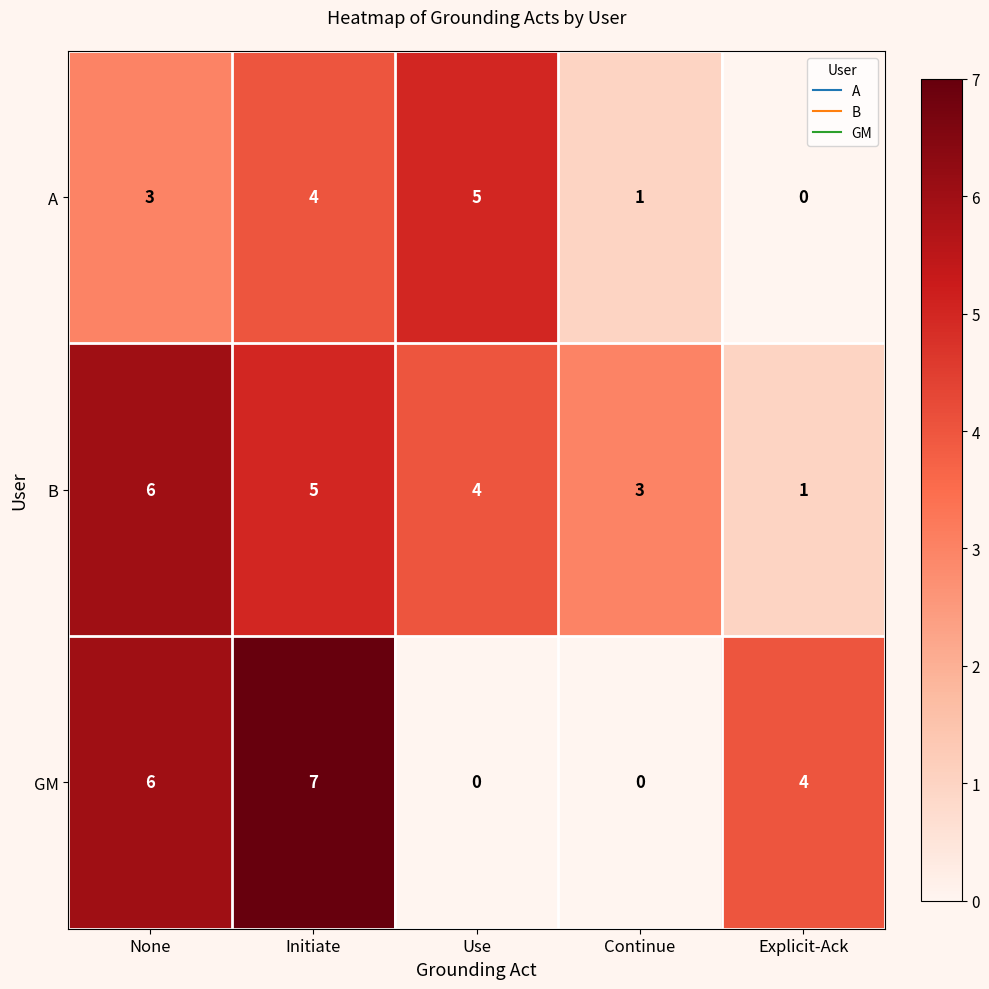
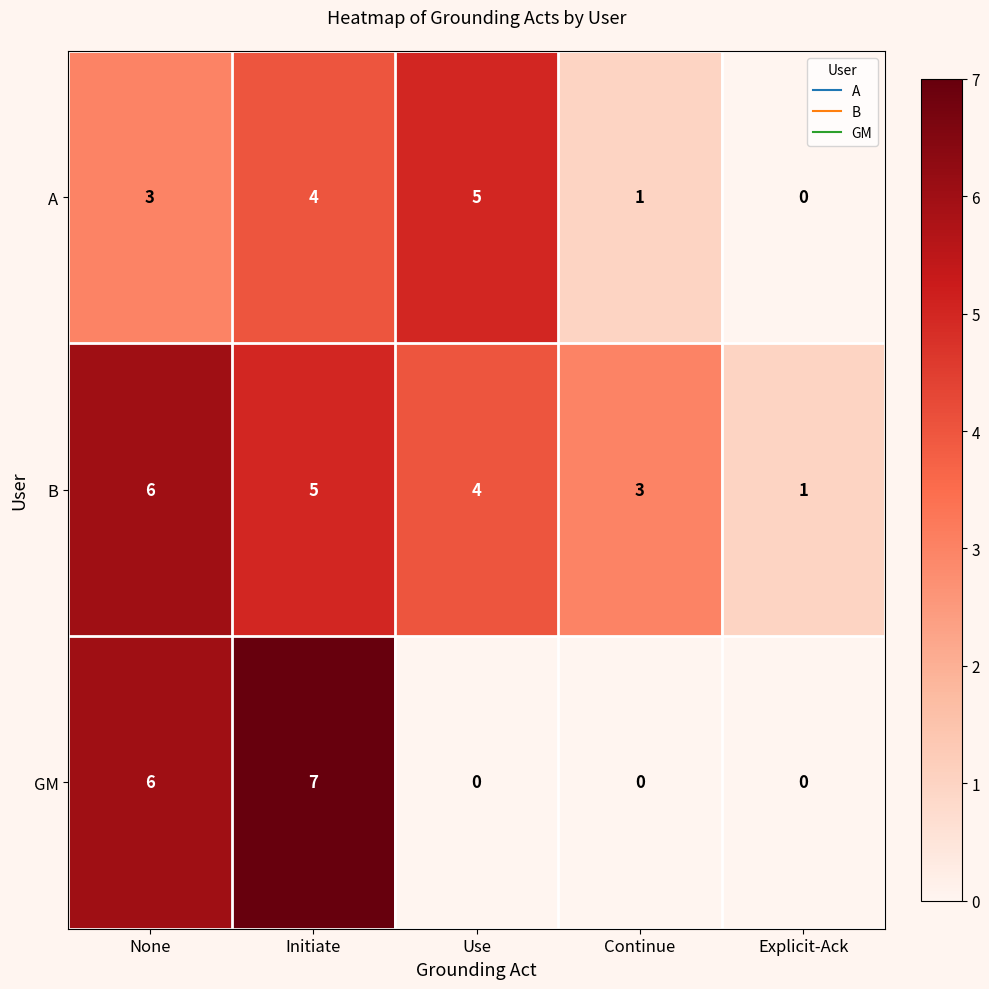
GM, Explicit-Ack: 4 -> 0
